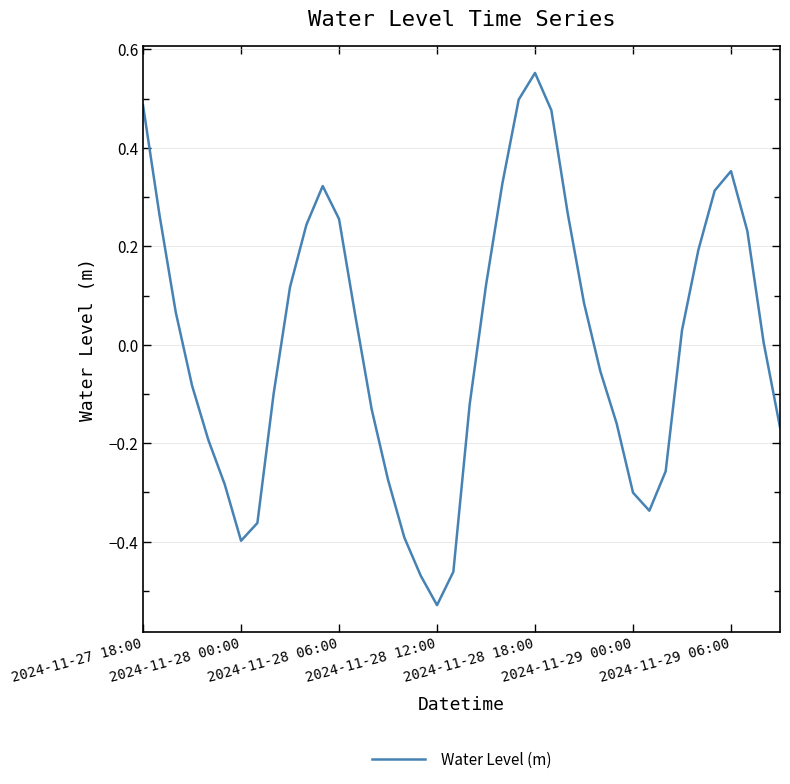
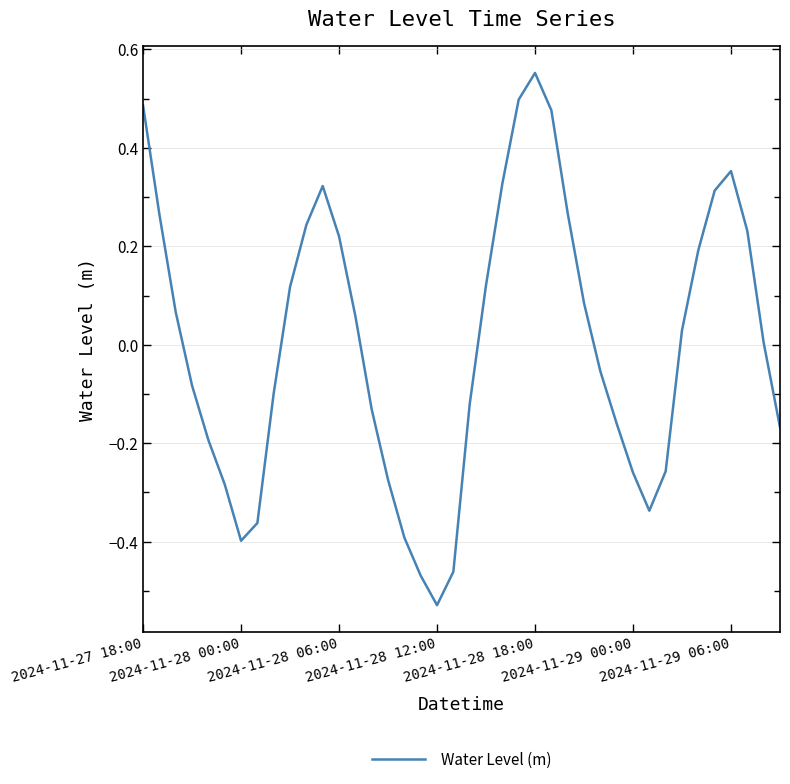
2024-11-28 06:00: 0.26 -> 0.22
2024-11-29 00:00: -0.30 -> -0.26
